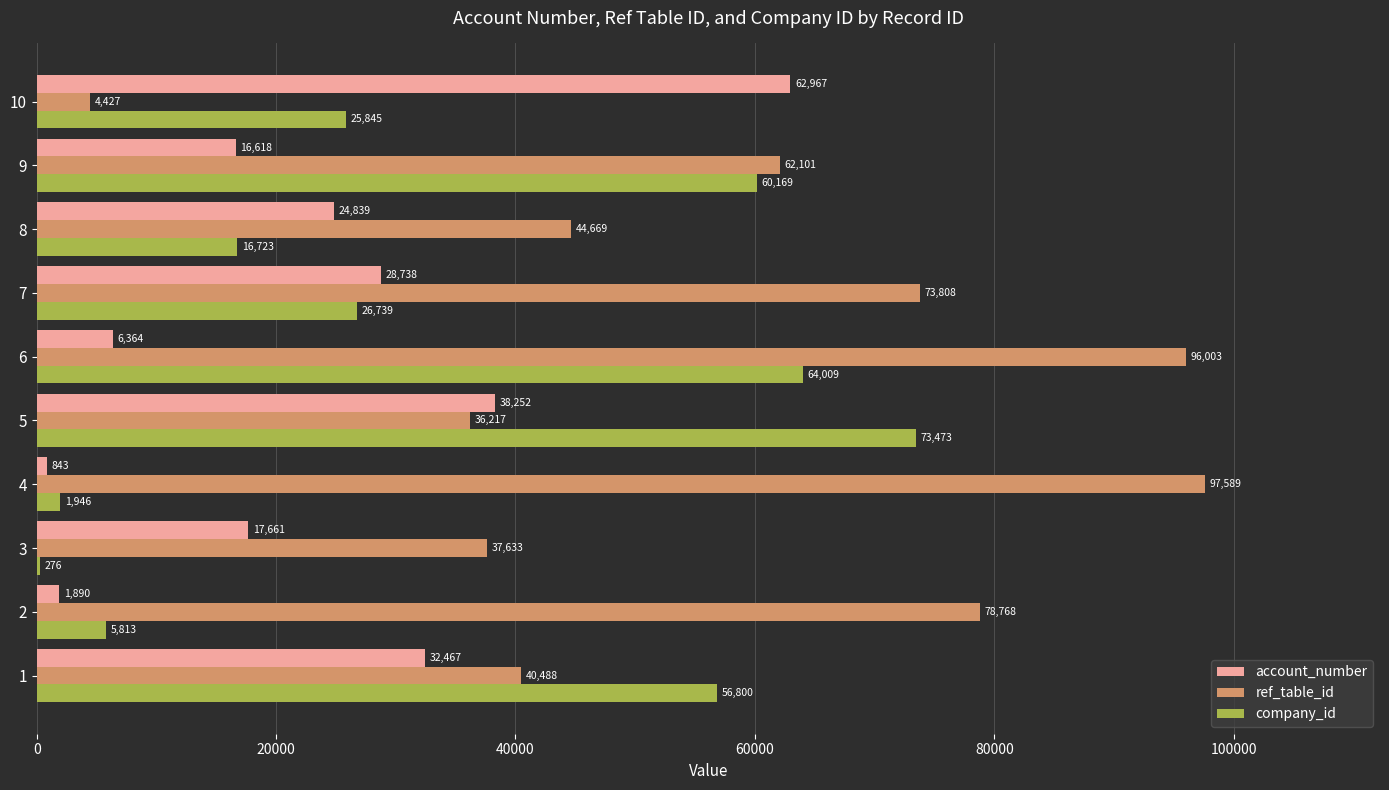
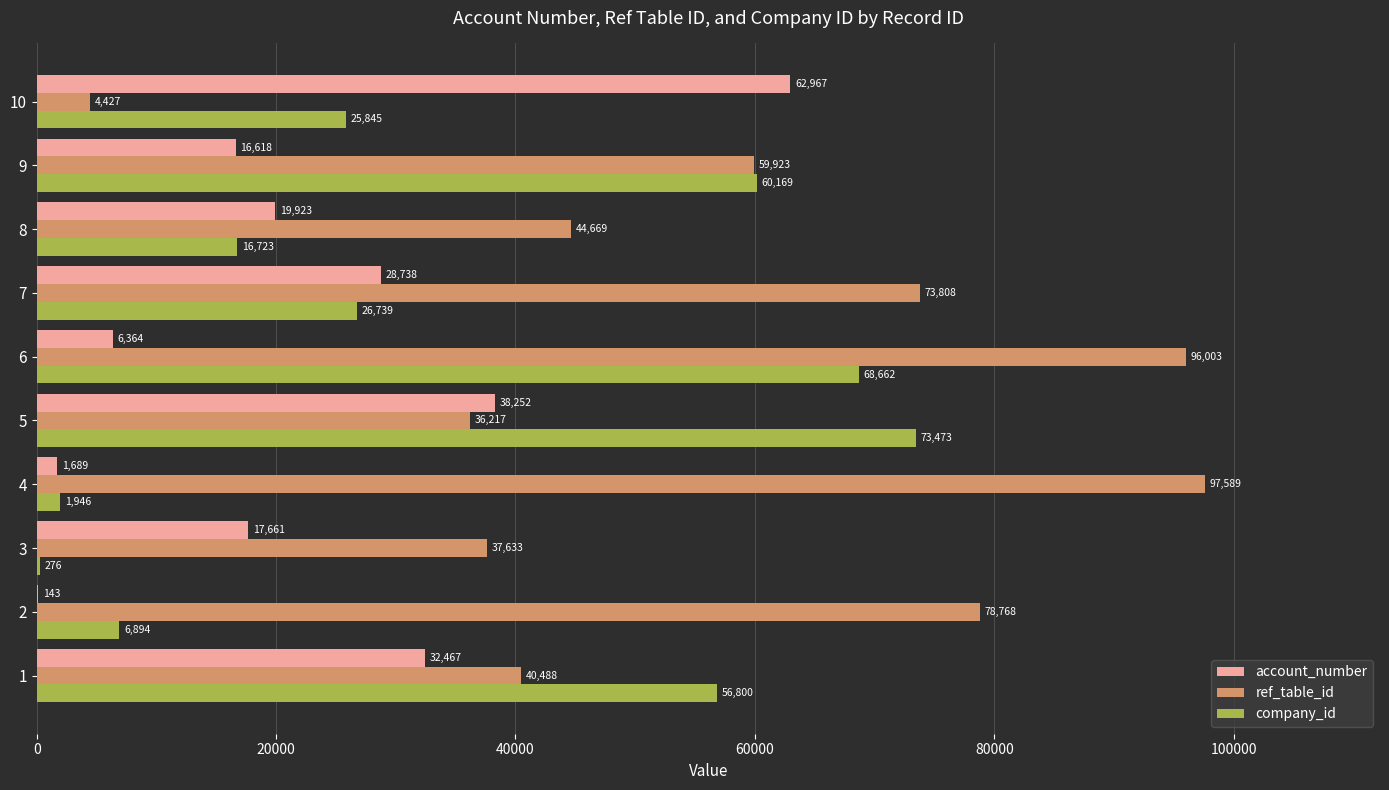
ref_table_id, 9: 62,101 -> 59,923
account_number, 8: 24,839 -> 19,923
company_id, 6: 64,009 -> 68,662
account_number, 4: 843 -> 1,689
account_number, 2: 1,890 -> 143
company_id, 2: 5,813 -> 6,894
